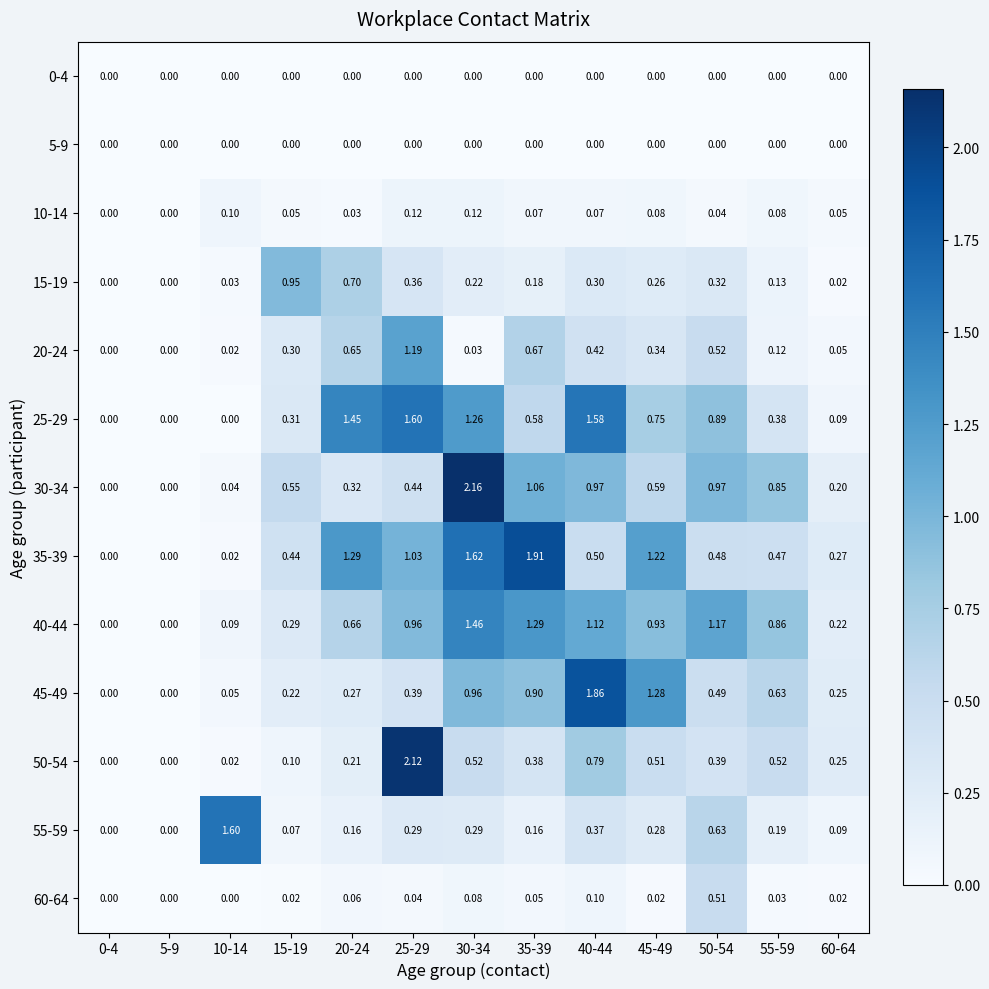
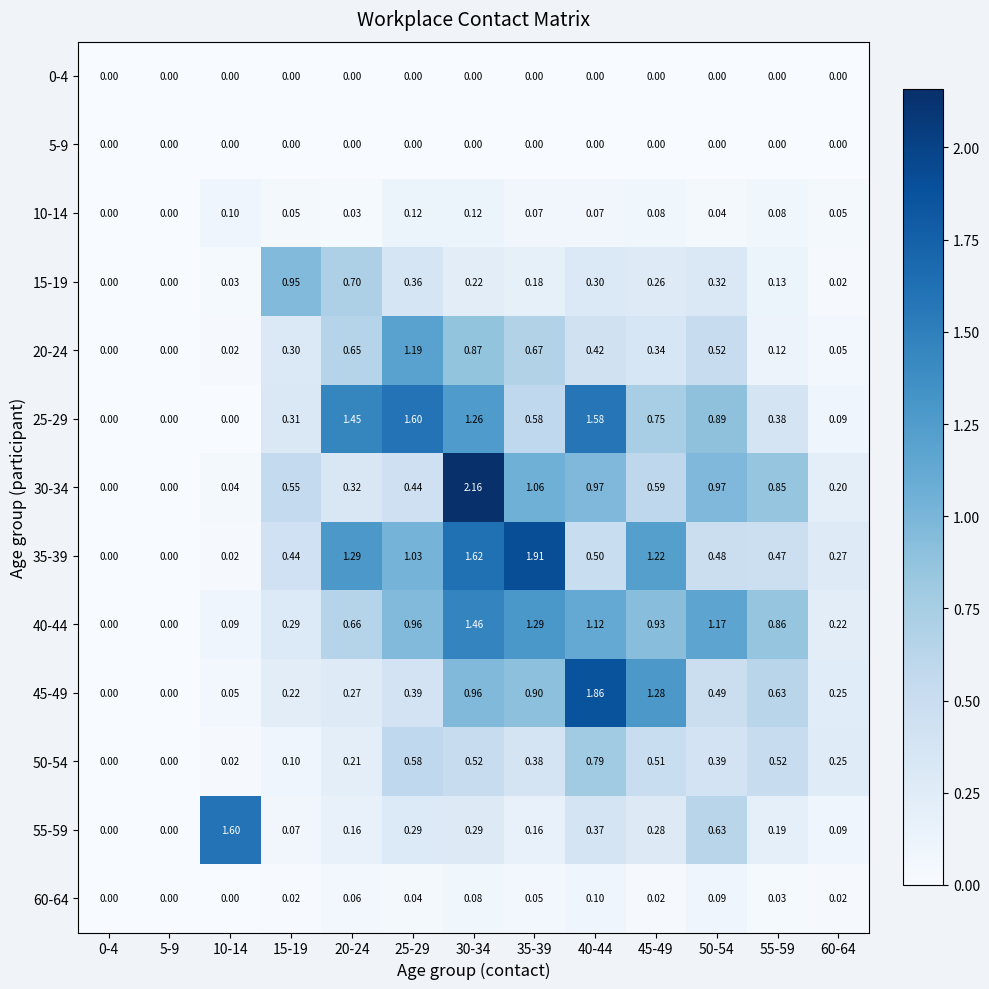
20-24, 30-34: 0.03 -> 0.87
50-54, 25-29: 2.12 -> 0.58
60-64, 50-54: 0.51 -> 0.09
